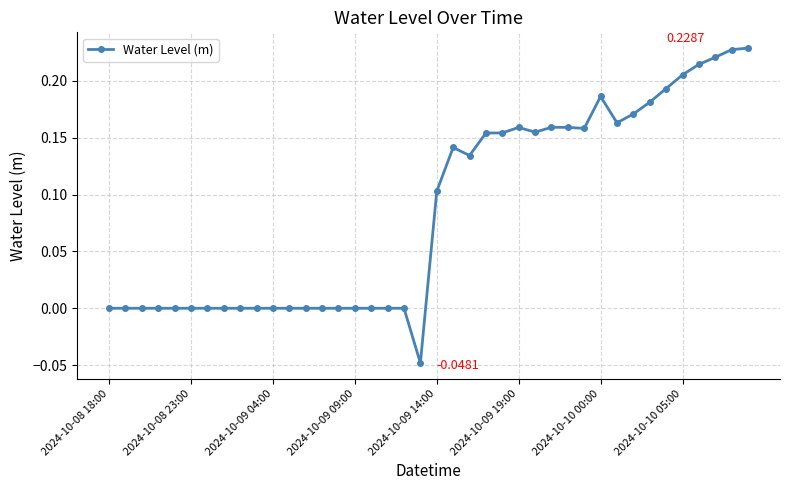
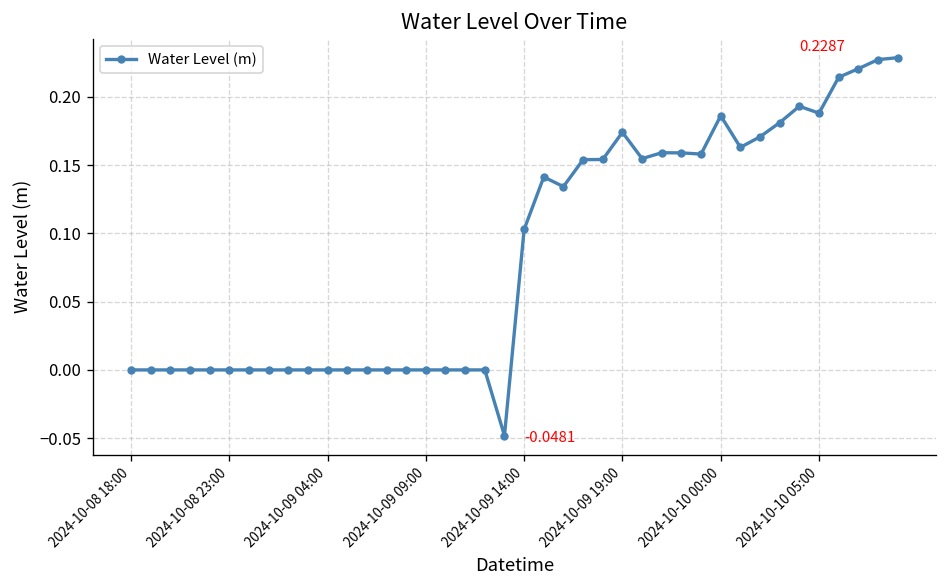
2024-10-09 19:00: 0.159 -> 0.174
2024-10-10 05:00: 0.205 -> 0.188
